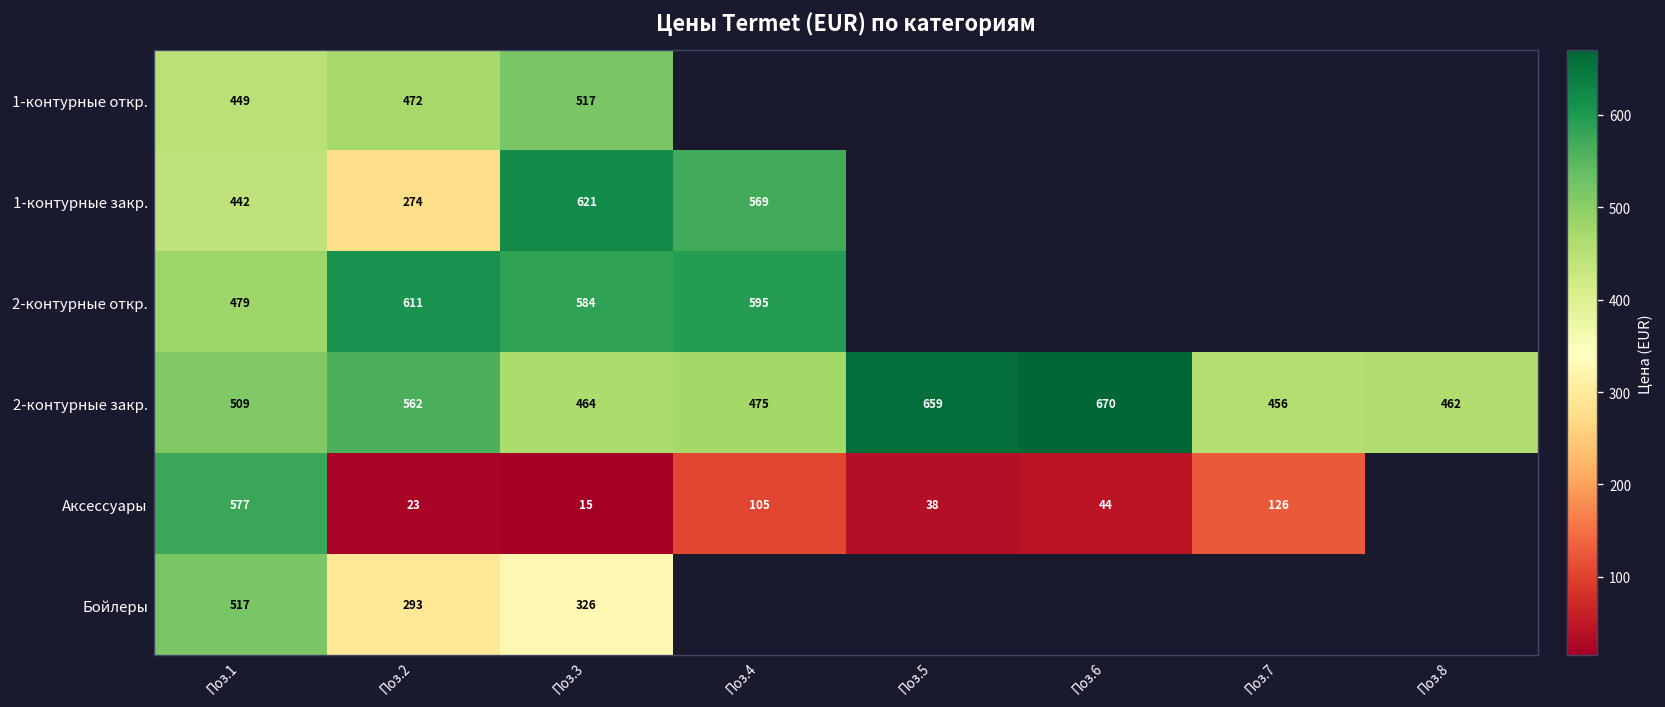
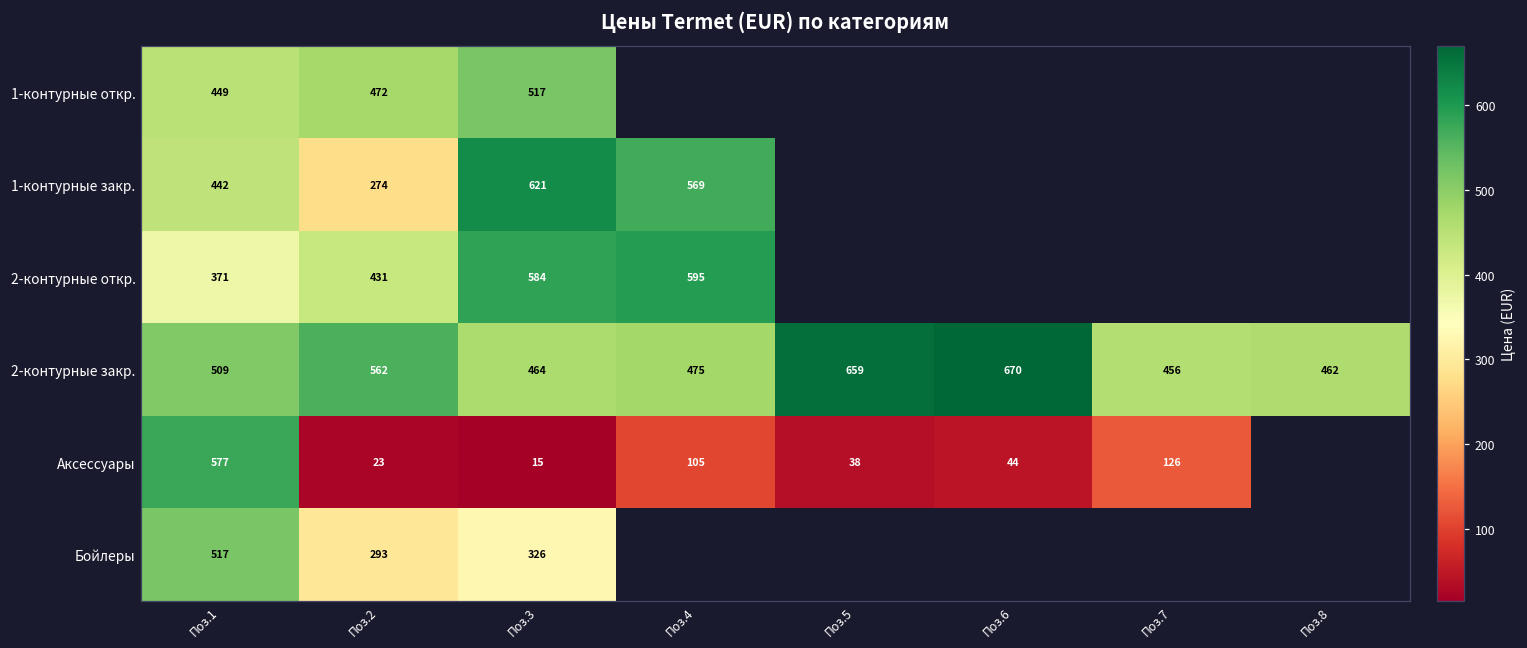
2-контурные откр., Поз.1: 479 -> 371
2-контурные откр., Поз.2: 611 -> 431
